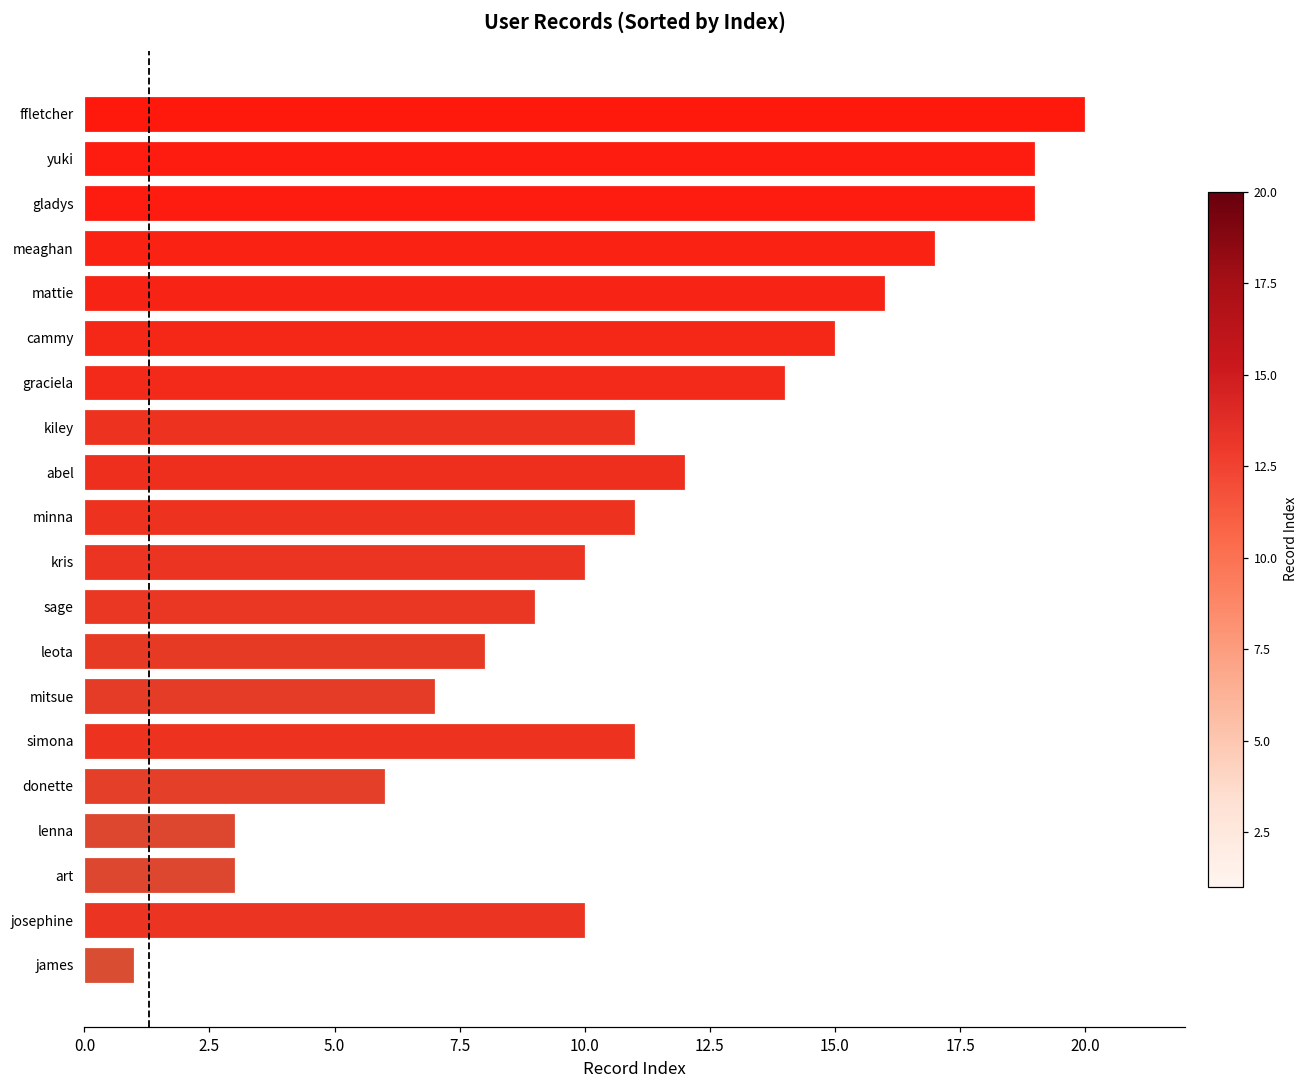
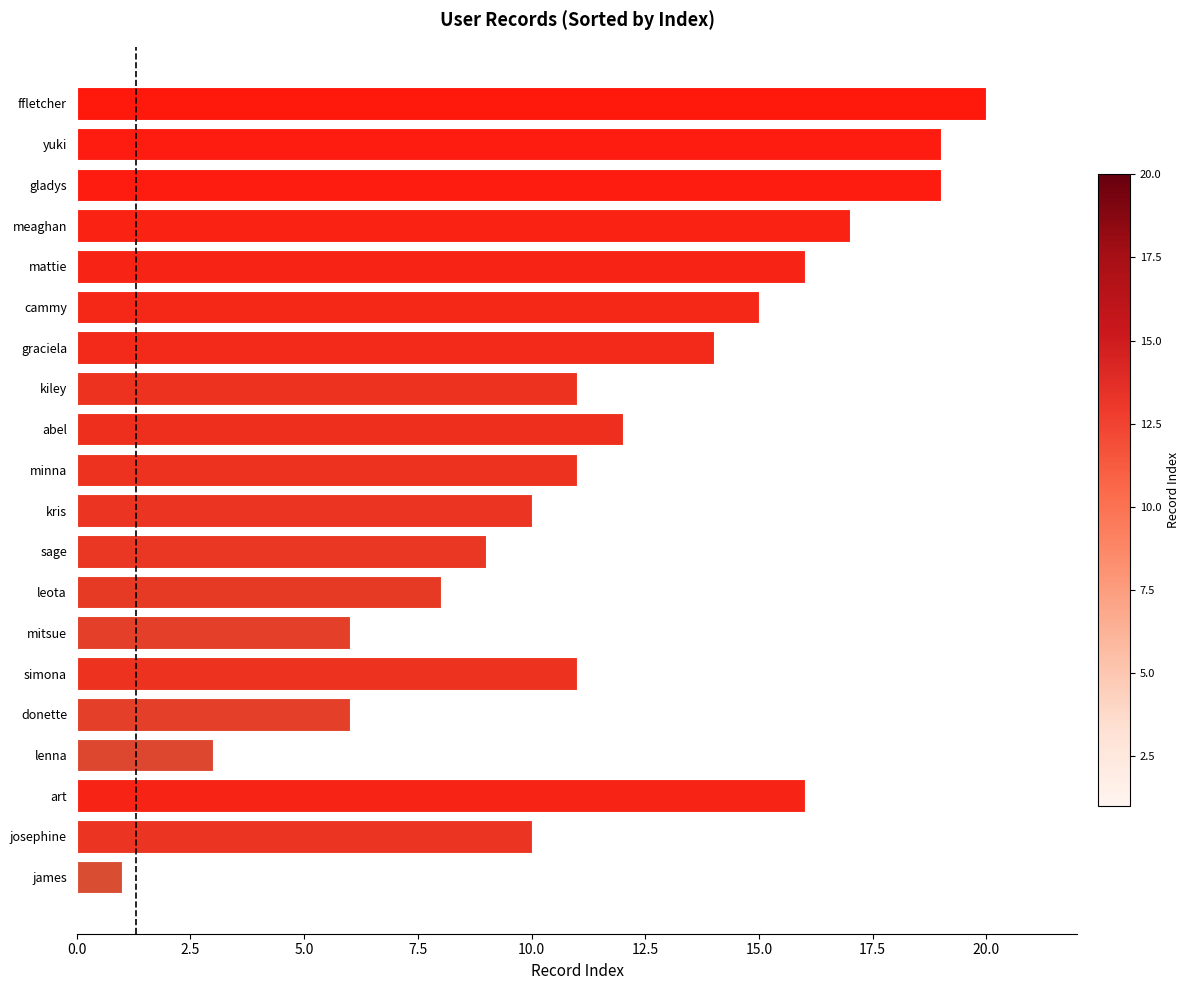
mitsue: 7 -> 6
art: 3 -> 16
